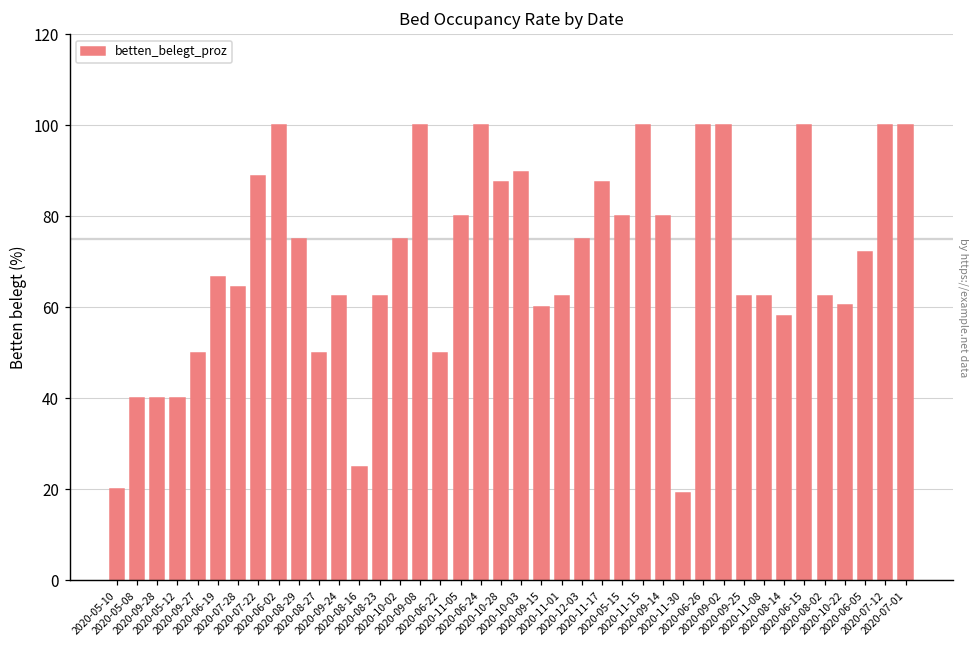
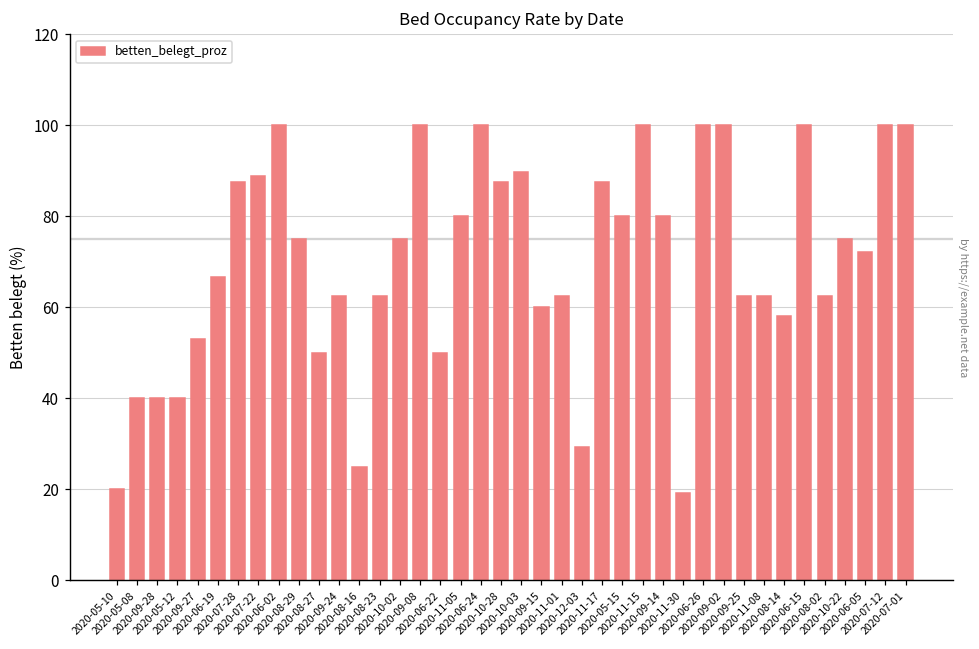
2020-09-27: 50 -> 53
2020-07-28: 64 -> 88
2020-12-03: 75 -> 29
2020-10-22: 61 -> 75
